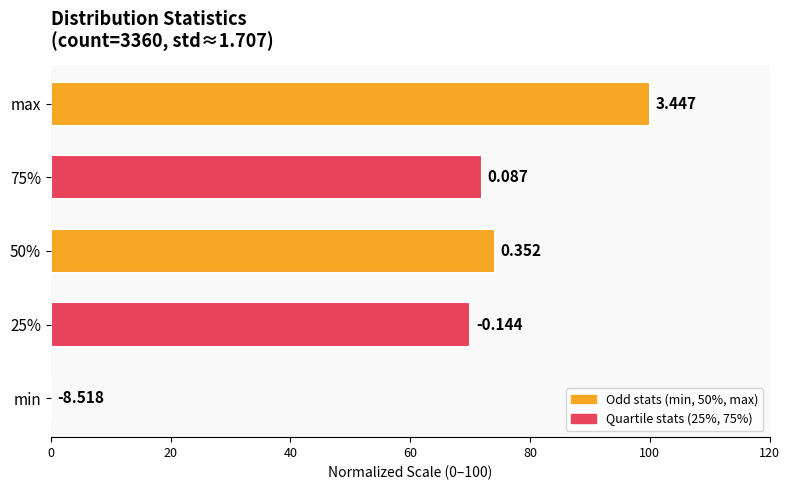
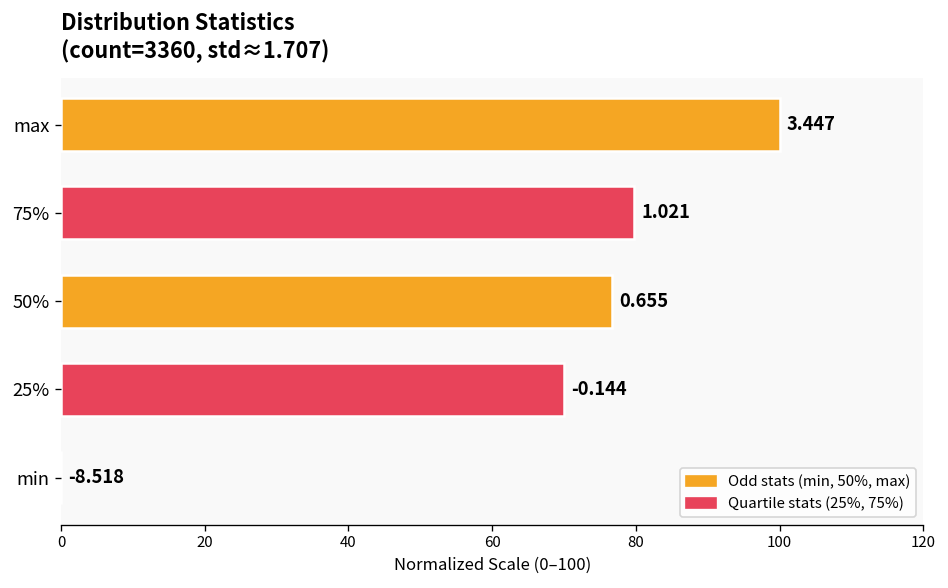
75%: 0.087 -> 1.021
50%: 0.352 -> 0.655
